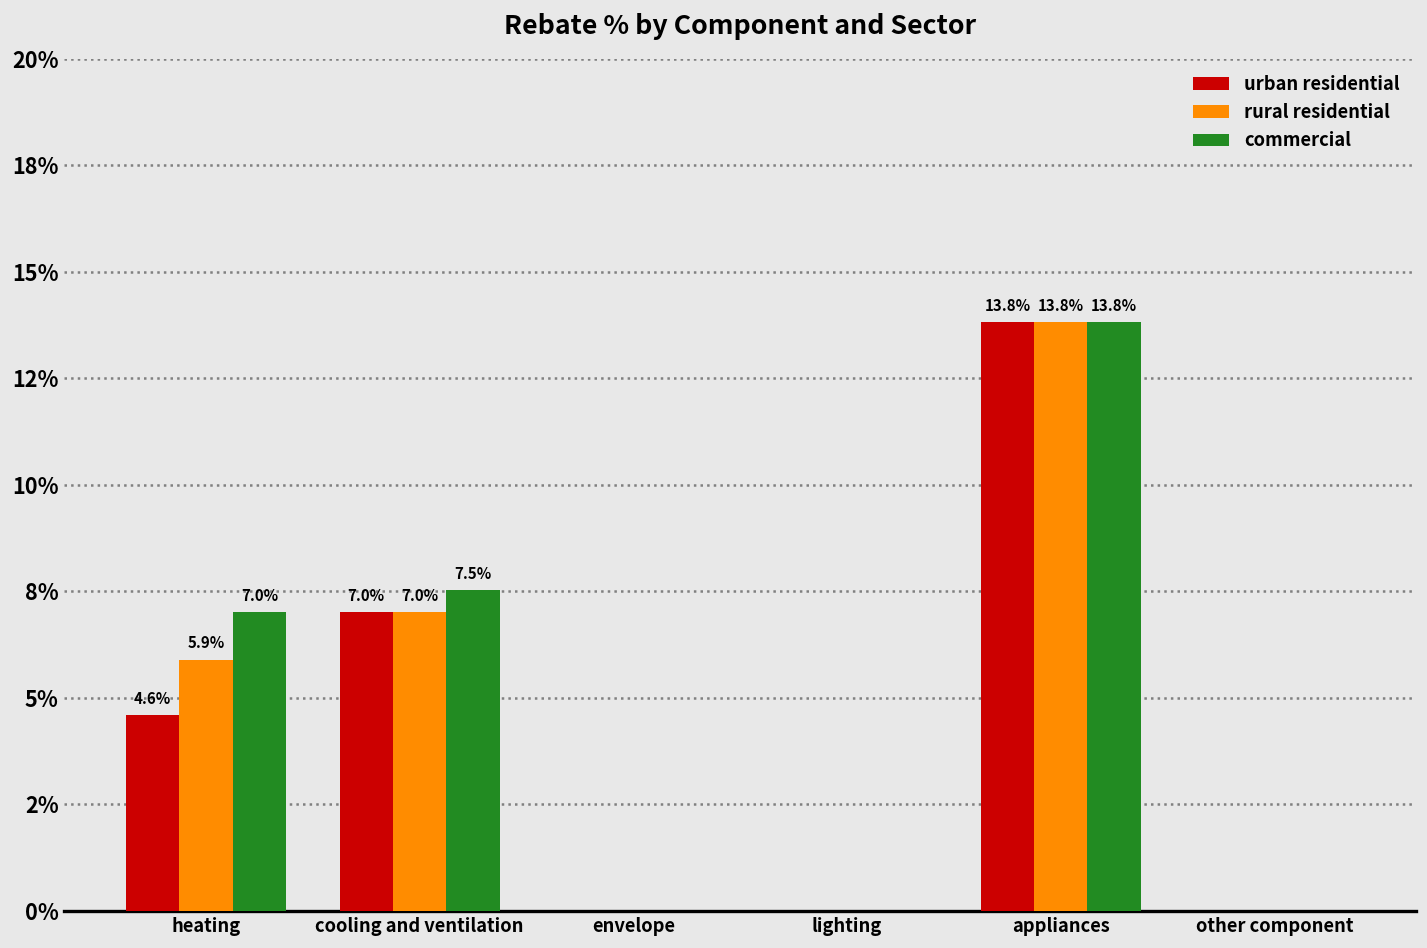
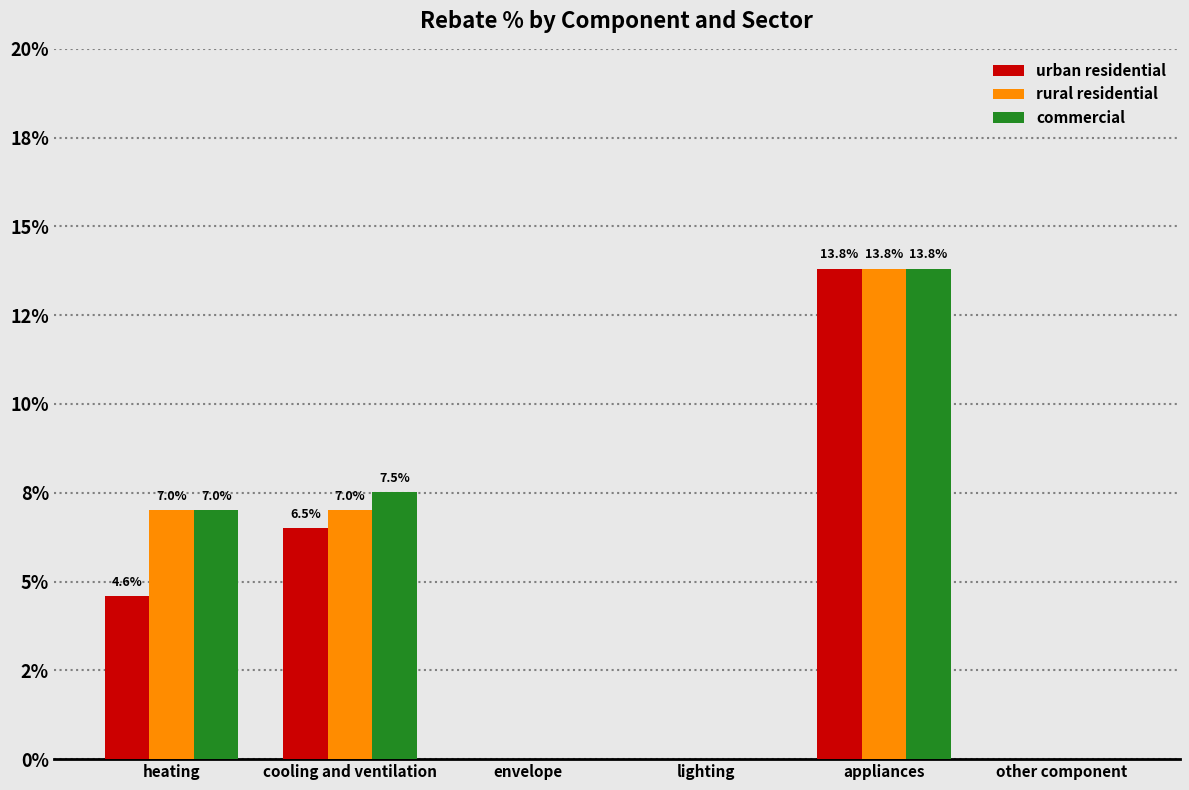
rural residential, heating: 5.9% -> 7.0%
urban residential, cooling and ventilation: 7.0% -> 6.5%
